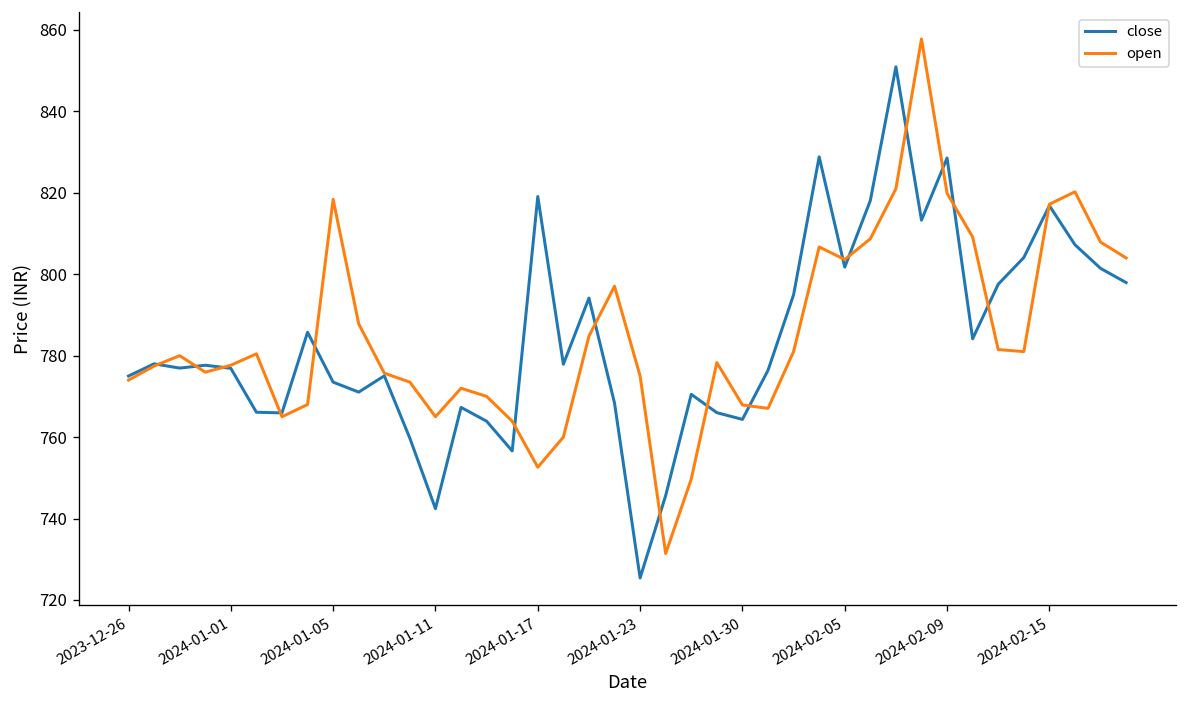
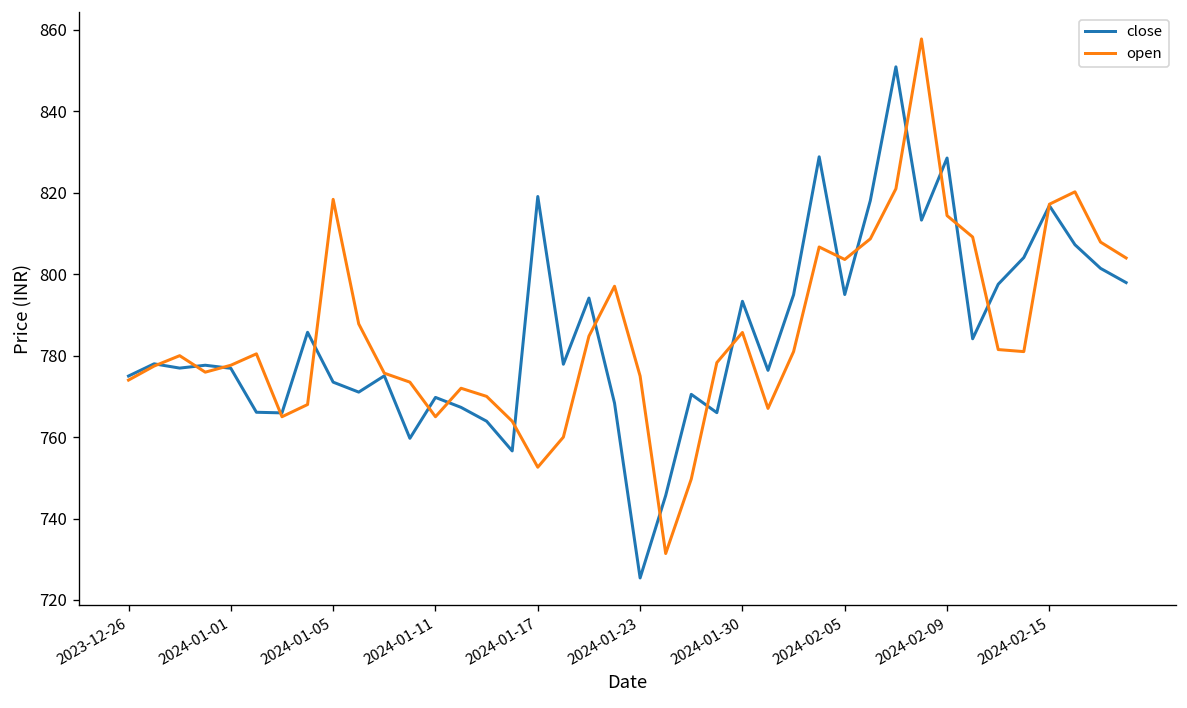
close, 2024-01-11: 742 -> 770
close, 2024-01-30: 764 -> 793
open, 2024-01-30: 768 -> 786
close, 2024-02-05: 802 -> 795
open, 2024-02-09: 820 -> 814
